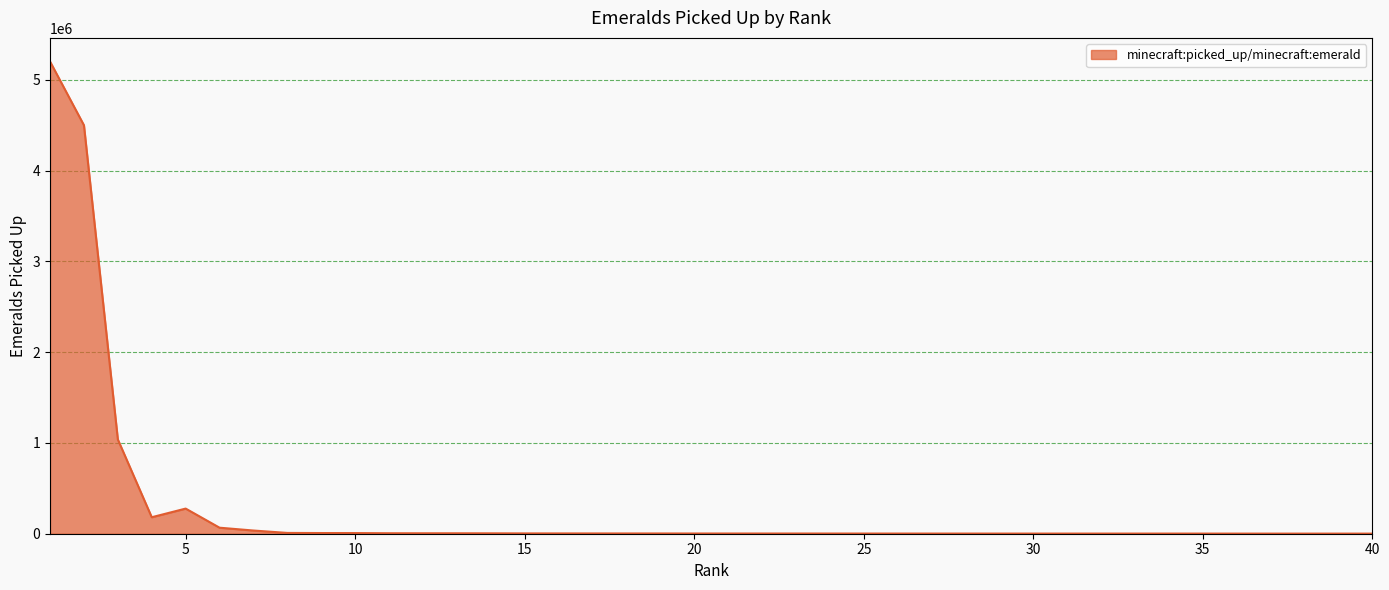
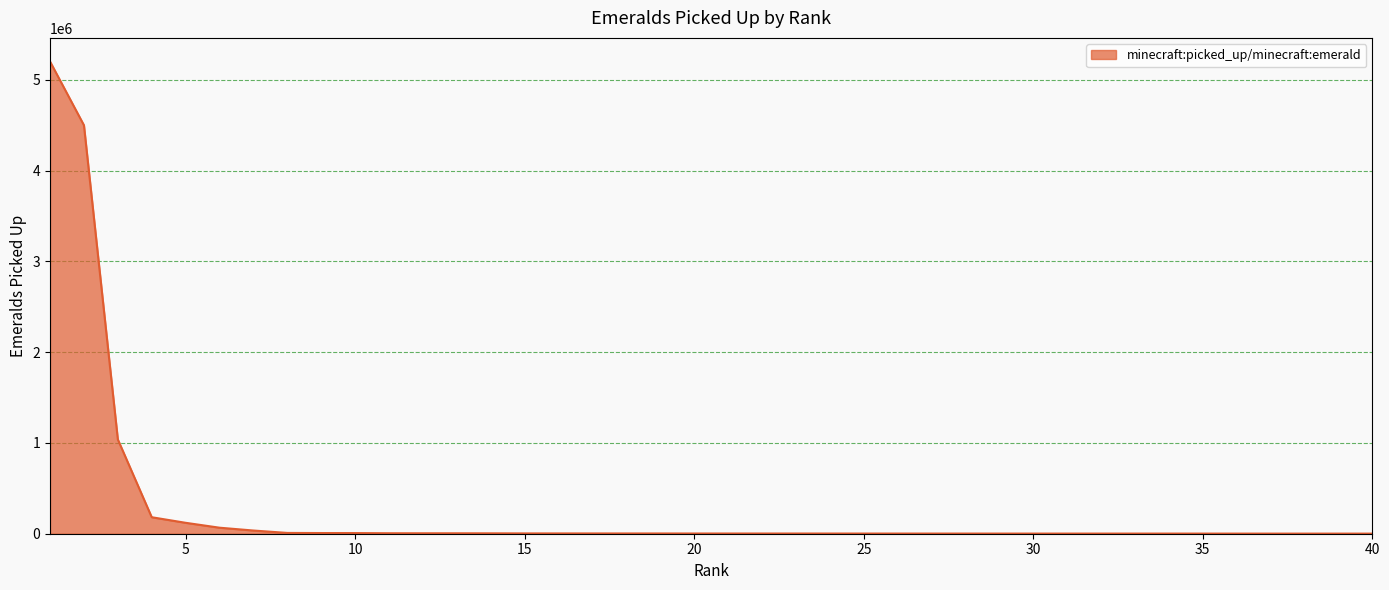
5: 300000 -> 100000
